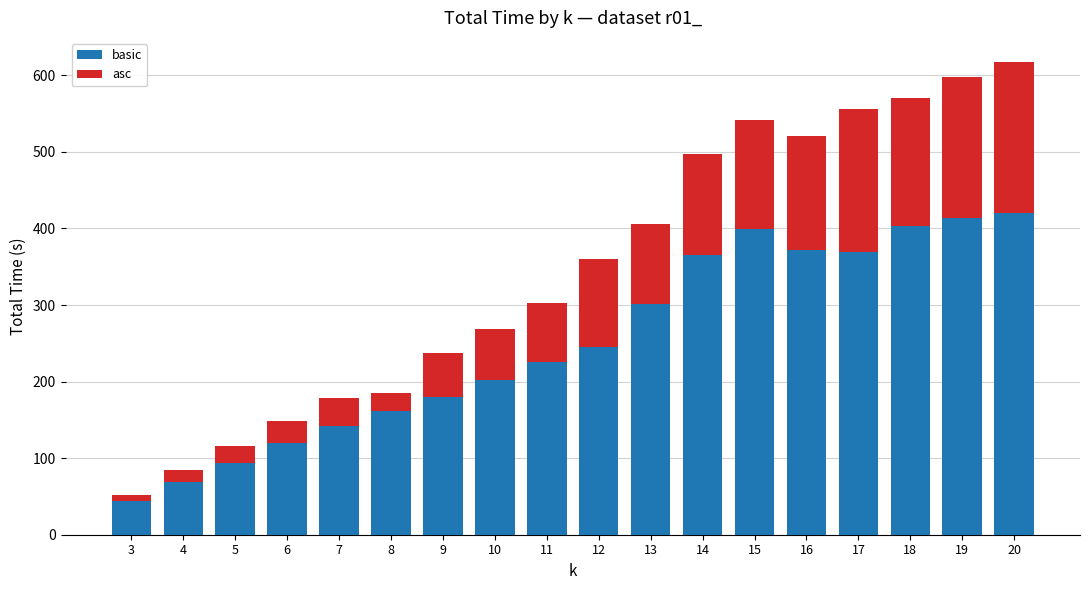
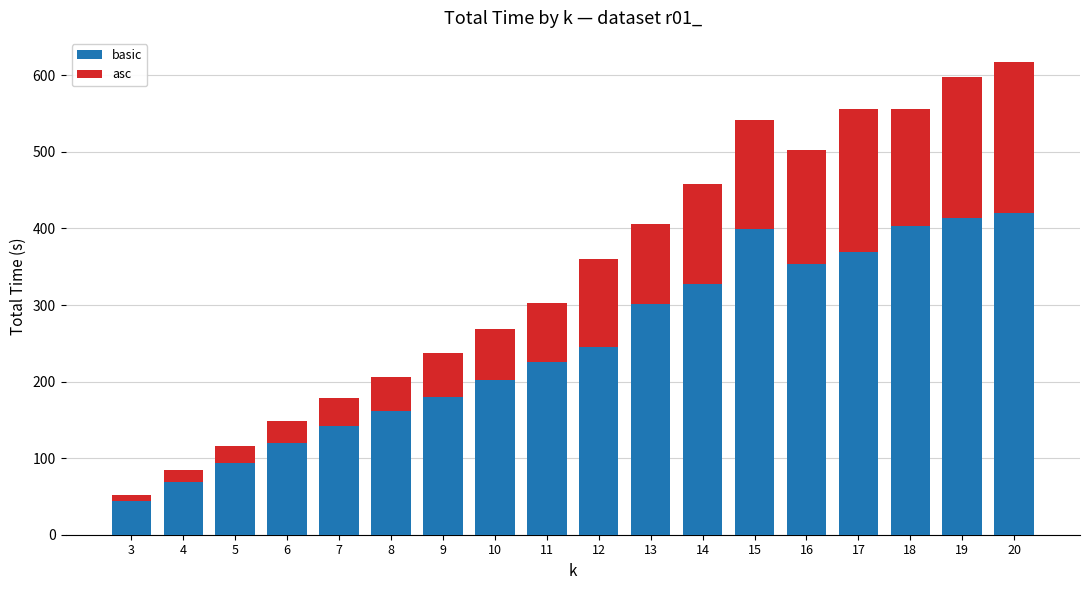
asc, 8: 20 -> 40
basic, 14: 370 -> 330
basic, 16: 370 -> 350
asc, 18: 170 -> 150
